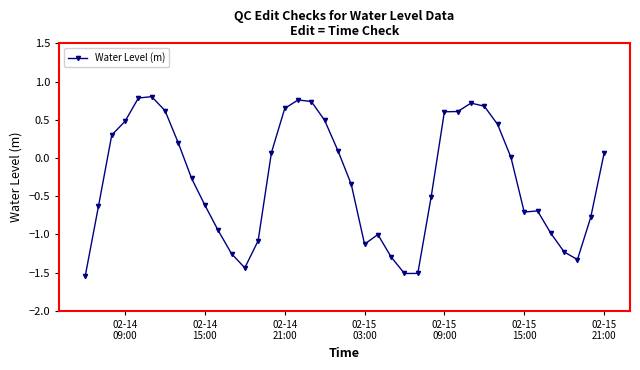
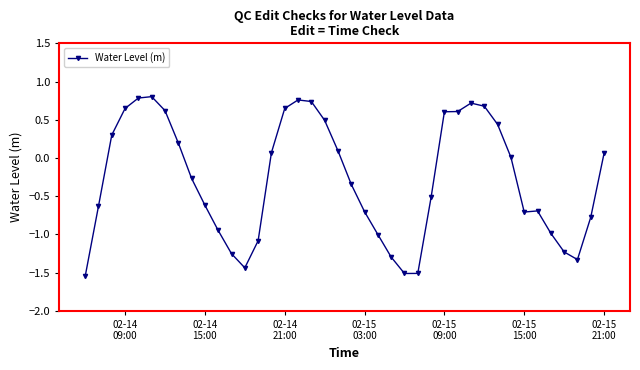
02-14 09:00: 0.5 -> 0.6
02-15 03:00: -1.1 -> -0.7
